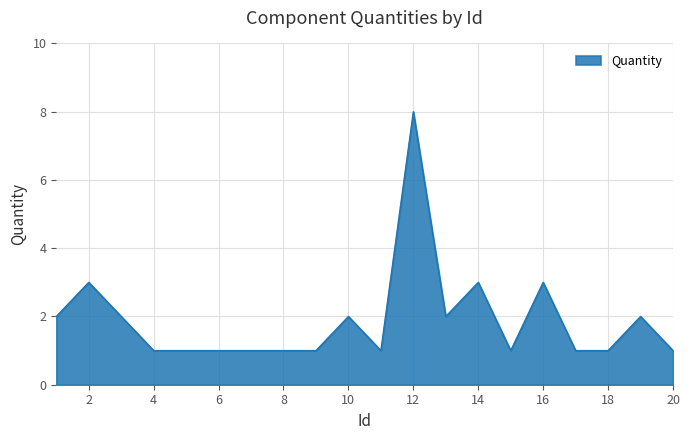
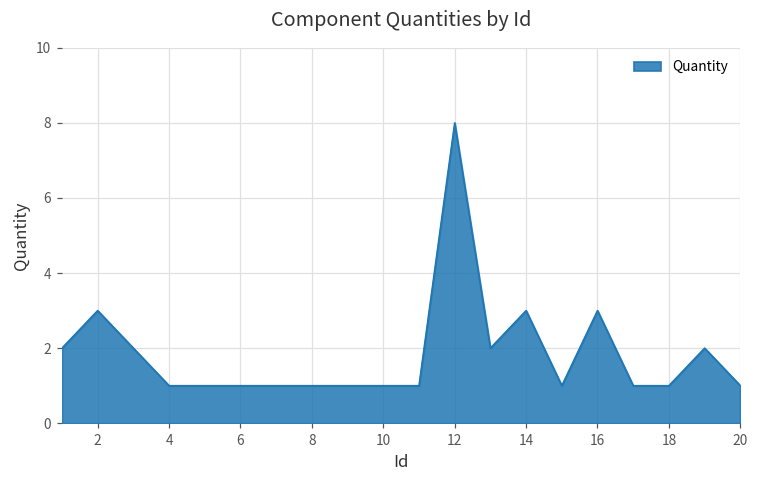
10: 2 -> 1
